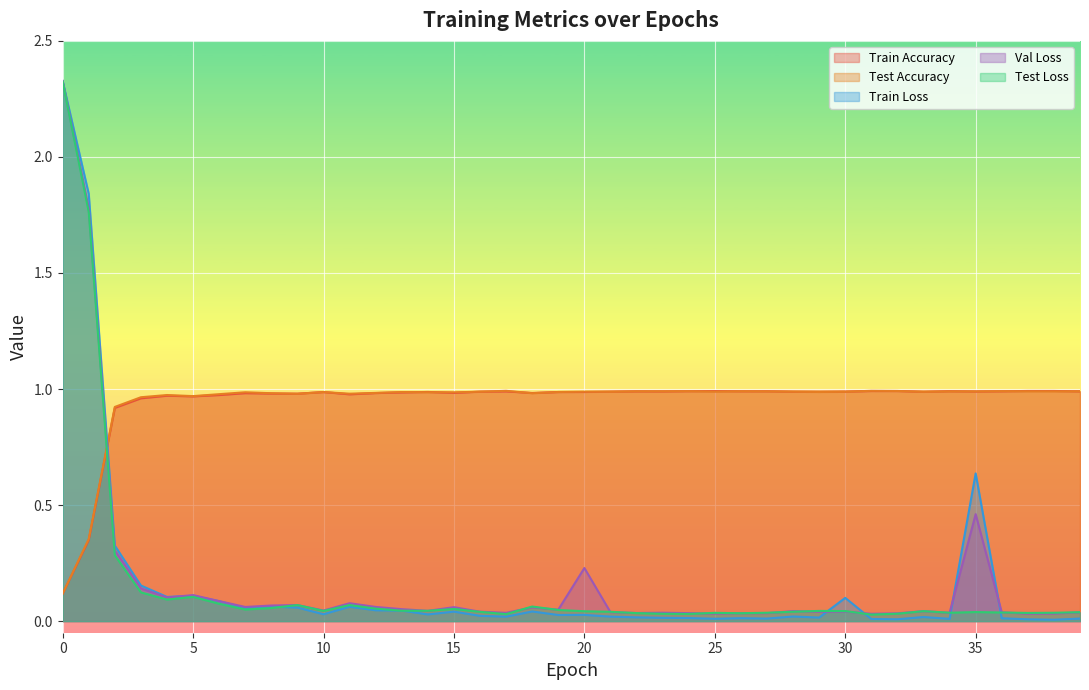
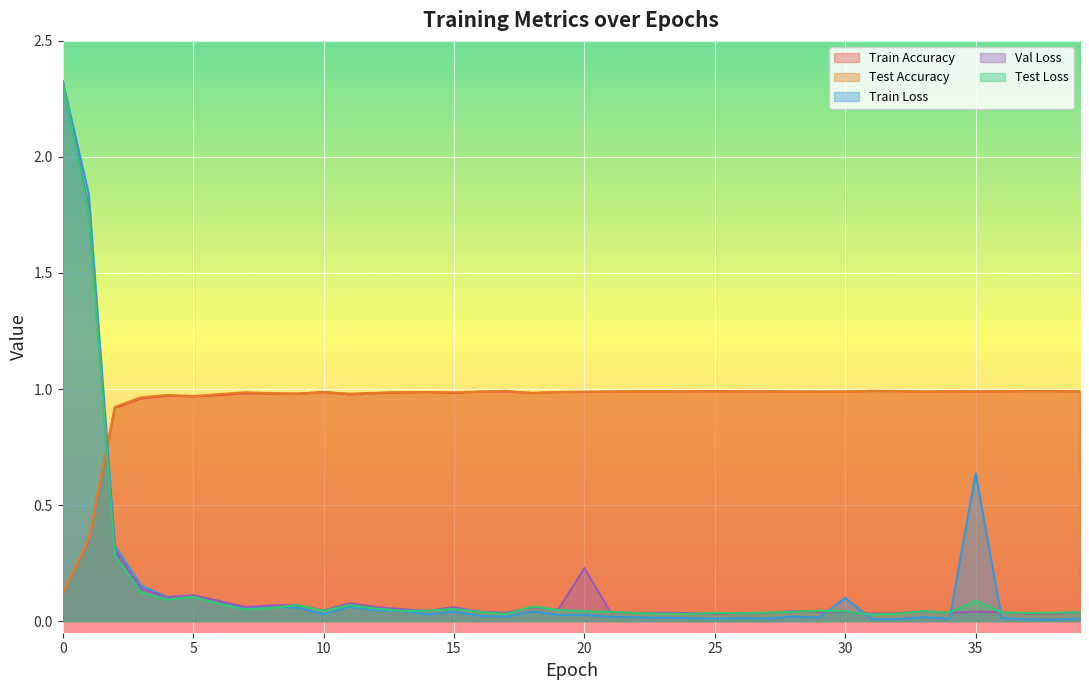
Val Loss, 35: 0.46 -> 0.04
Test Loss, 35: 0.04 -> 0.09
